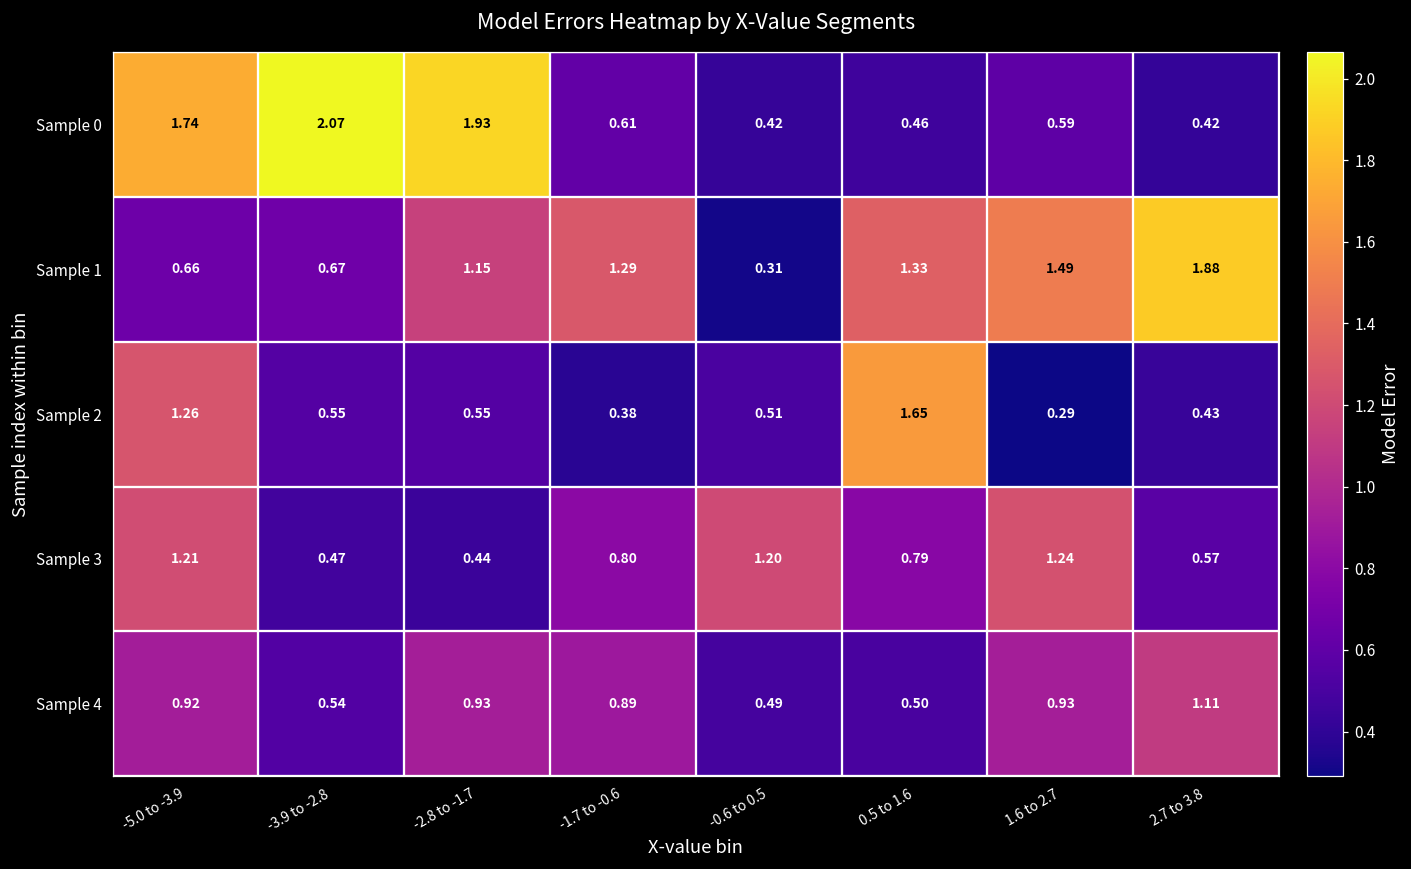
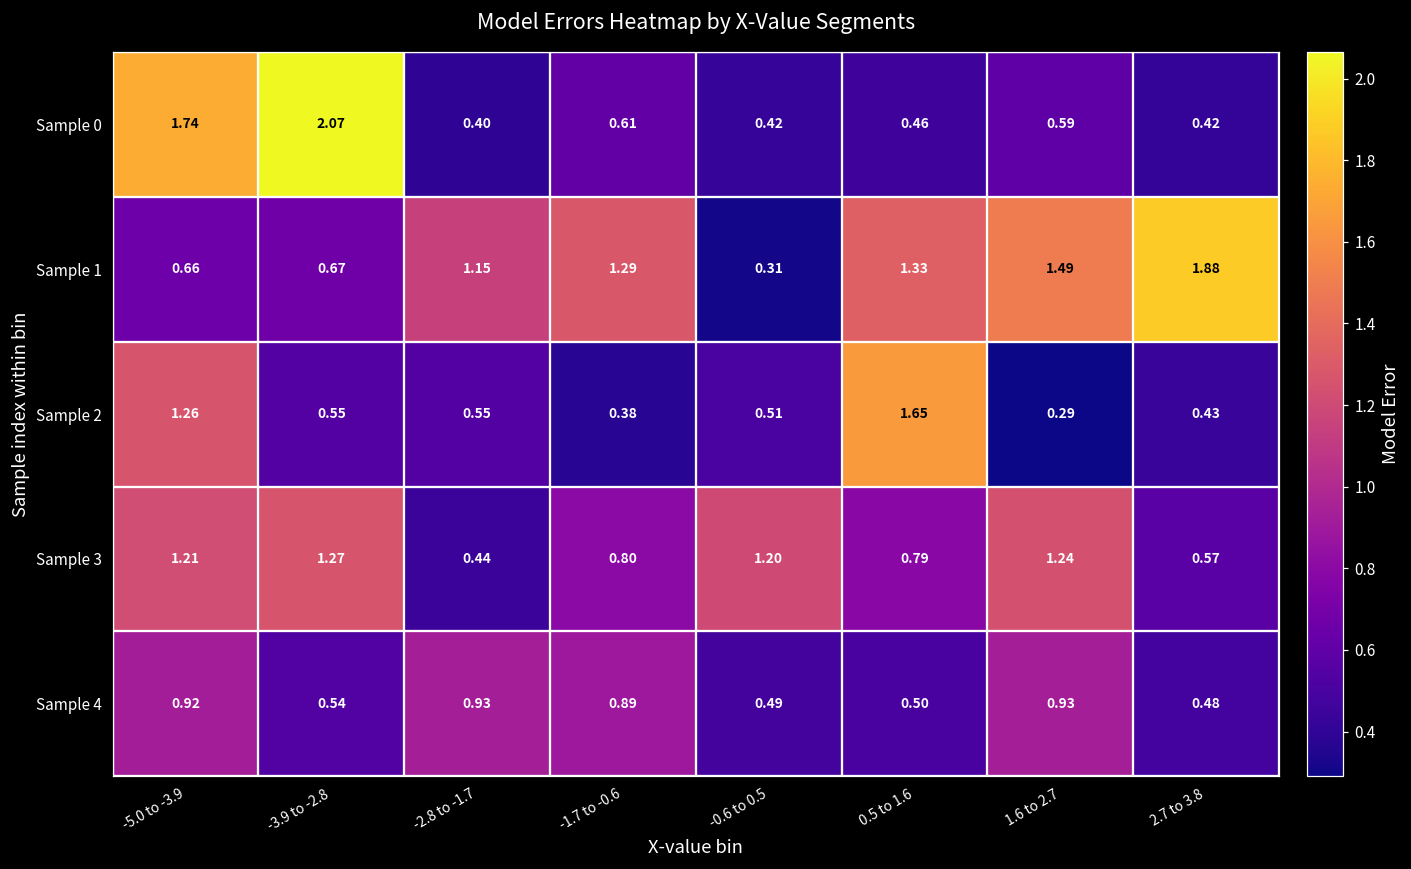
Sample 0, -2.8 to -1.7: 1.93 -> 0.40
Sample 3, -3.9 to -2.8: 0.47 -> 1.27
Sample 4, 2.7 to 3.8: 1.11 -> 0.48
